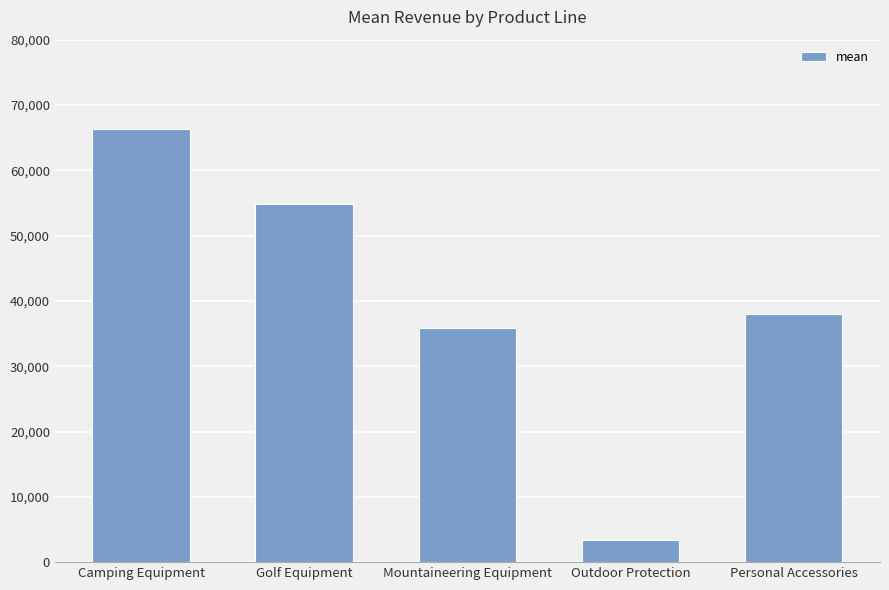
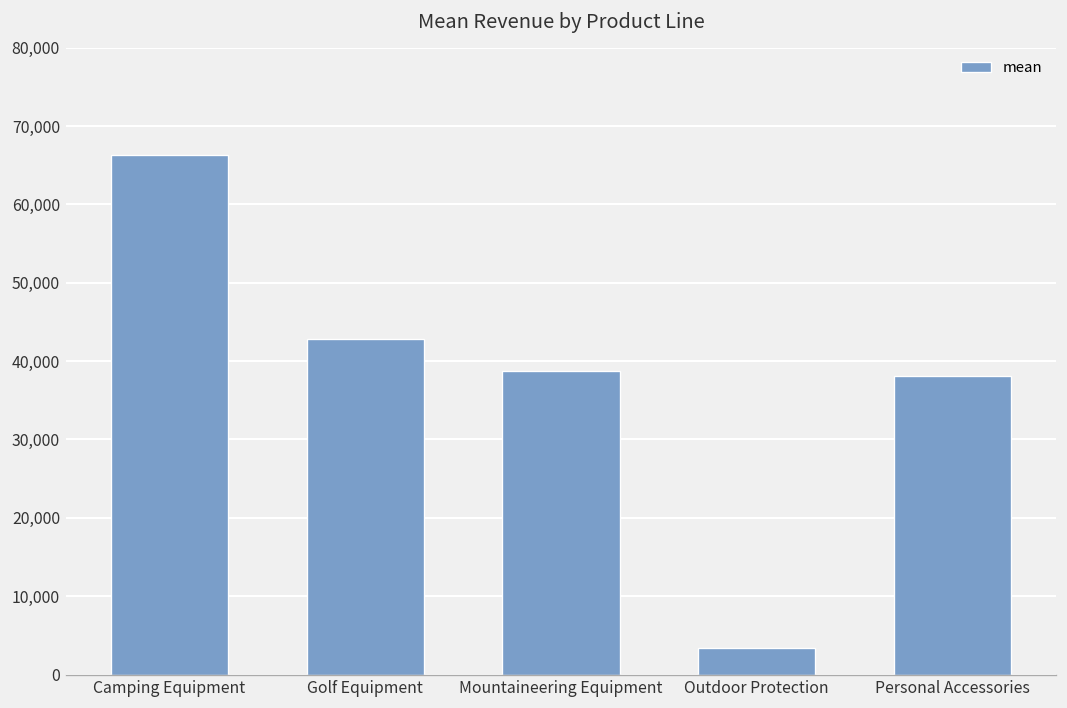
Golf Equipment: 55,000 -> 43,000
Mountaineering Equipment: 36,000 -> 39,000
